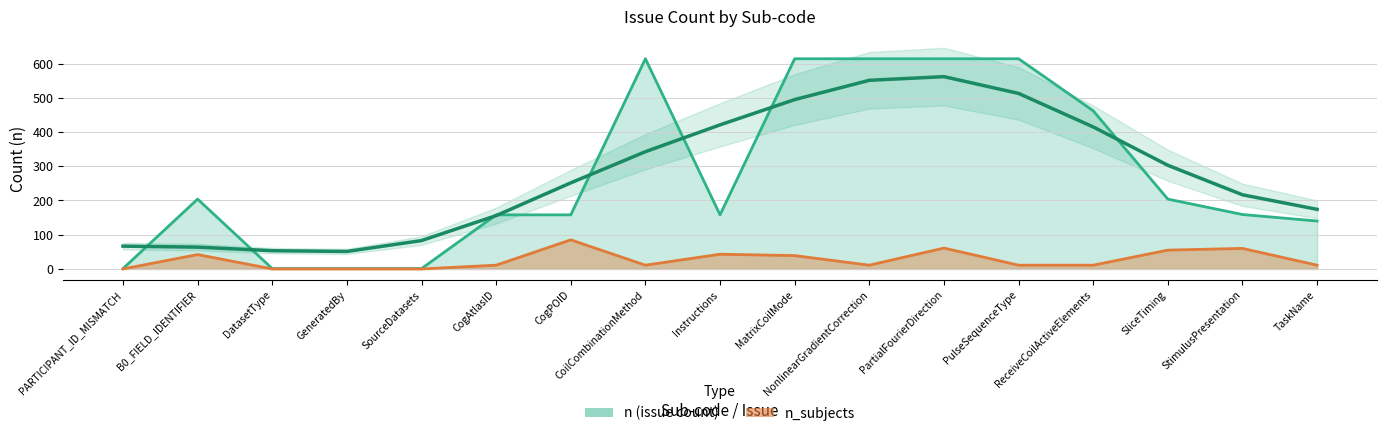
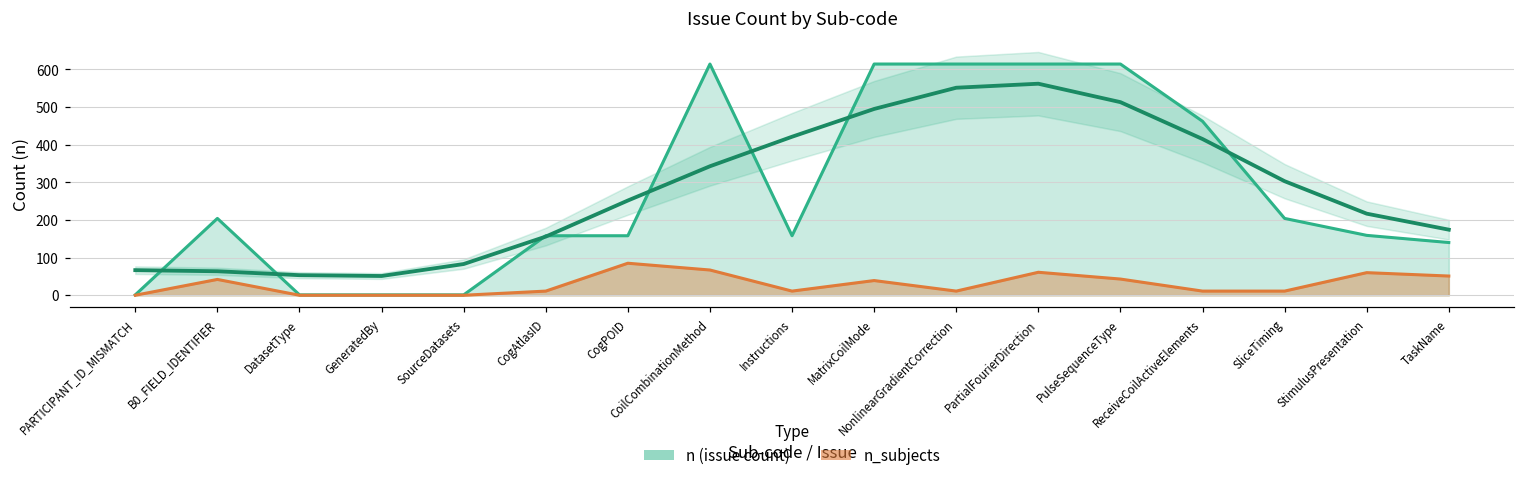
n_subjects, CoilCombinationMethod: 10 -> 70
n_subjects, Instructions: 40 -> 10
n_subjects, PulseSequenceType: 10 -> 40
n_subjects, SliceTiming: 60 -> 10
n_subjects, TaskName: 10 -> 50
